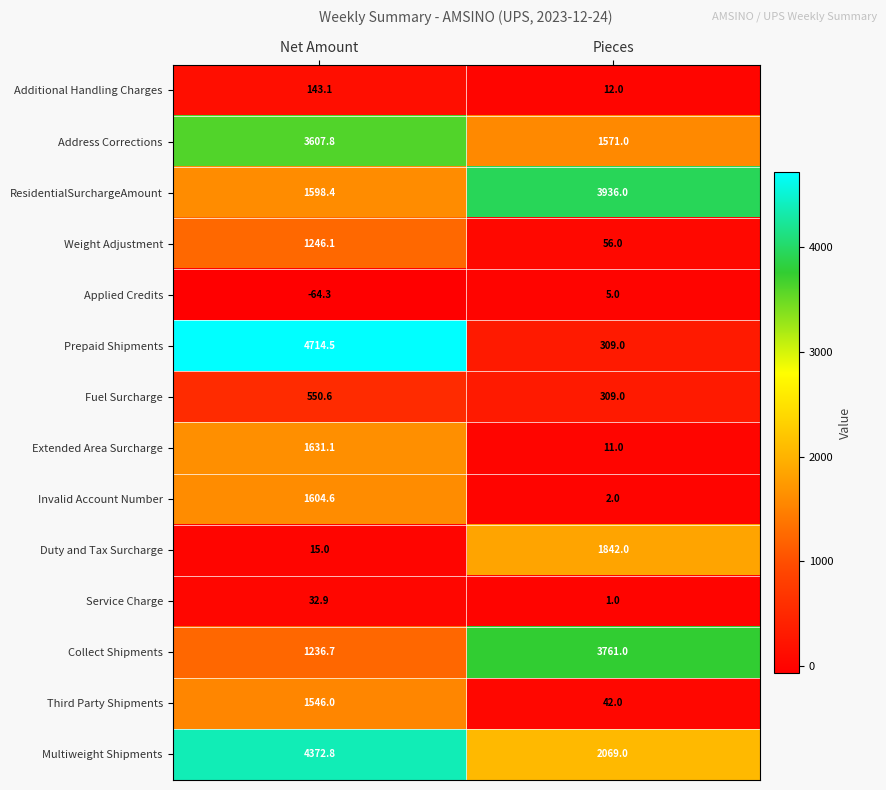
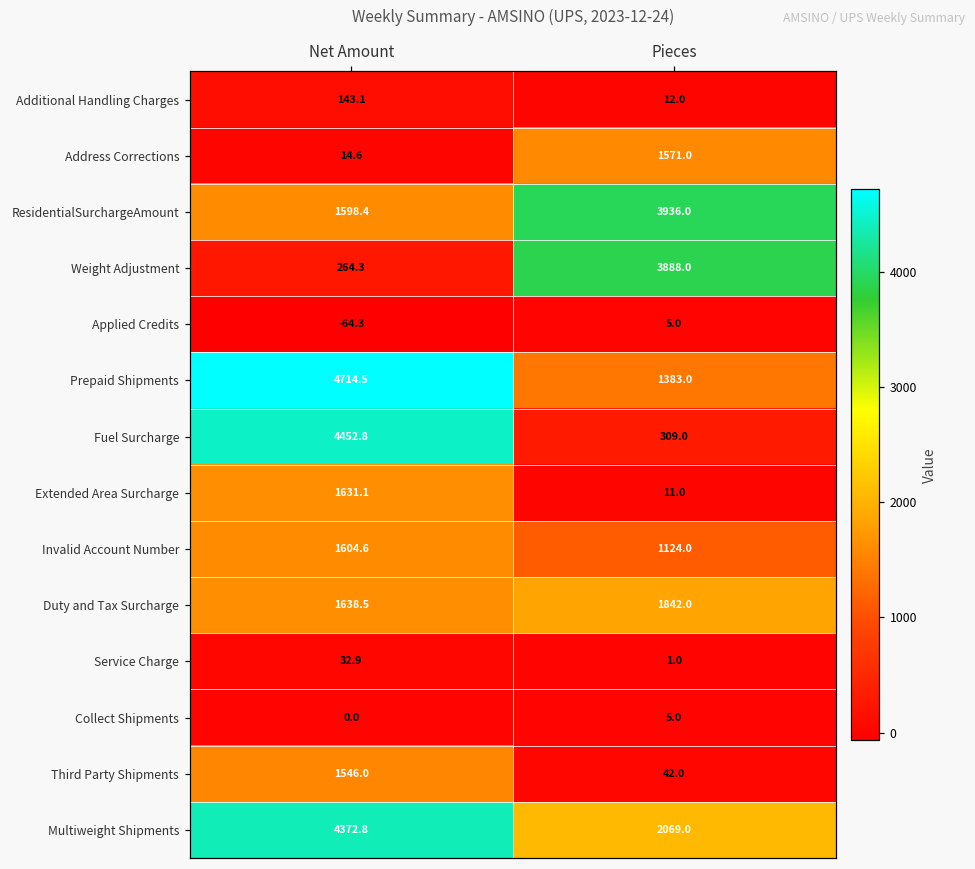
Address Corrections, Net Amount: 3607.8 -> 14.6
Weight Adjustment, Net Amount: 1246.1 -> 264.3
Weight Adjustment, Pieces: 56.0 -> 3888.0
Prepaid Shipments, Pieces: 309.0 -> 1383.0
Fuel Surcharge, Net Amount: 550.6 -> 4452.8
Invalid Account Number, Pieces: 2.0 -> 1124.0
Duty and Tax Surcharge, Net Amount: 15.0 -> 1638.5
Collect Shipments, Net Amount: 1236.7 -> 0.0
Collect Shipments, Pieces: 3761.0 -> 5.0
